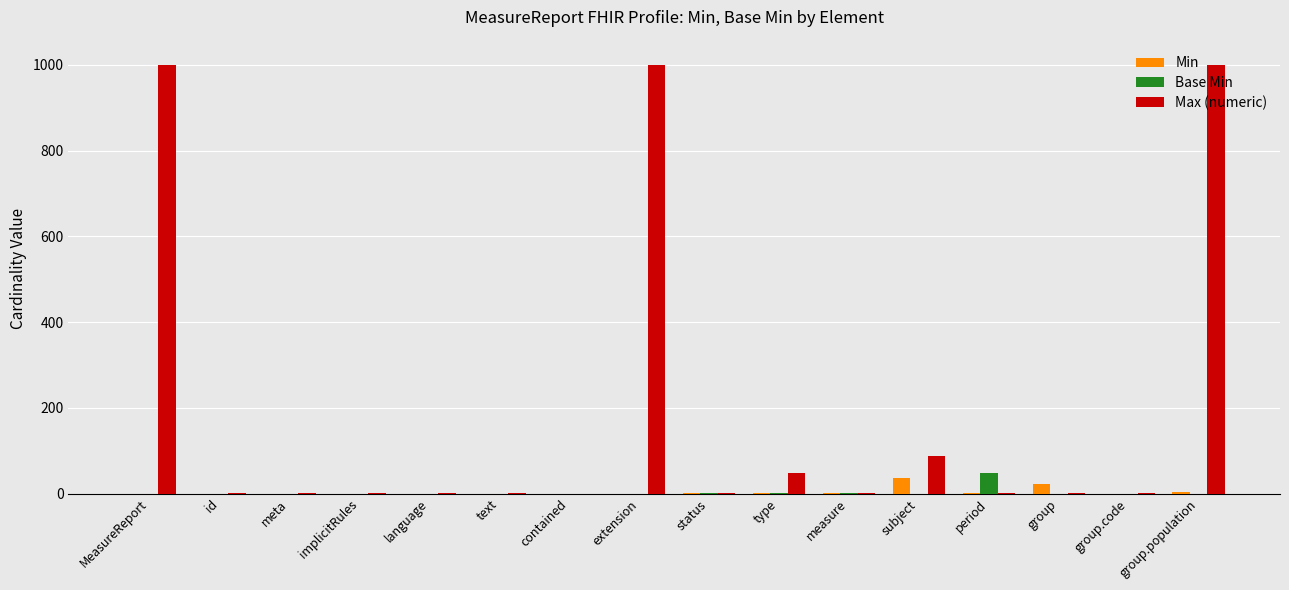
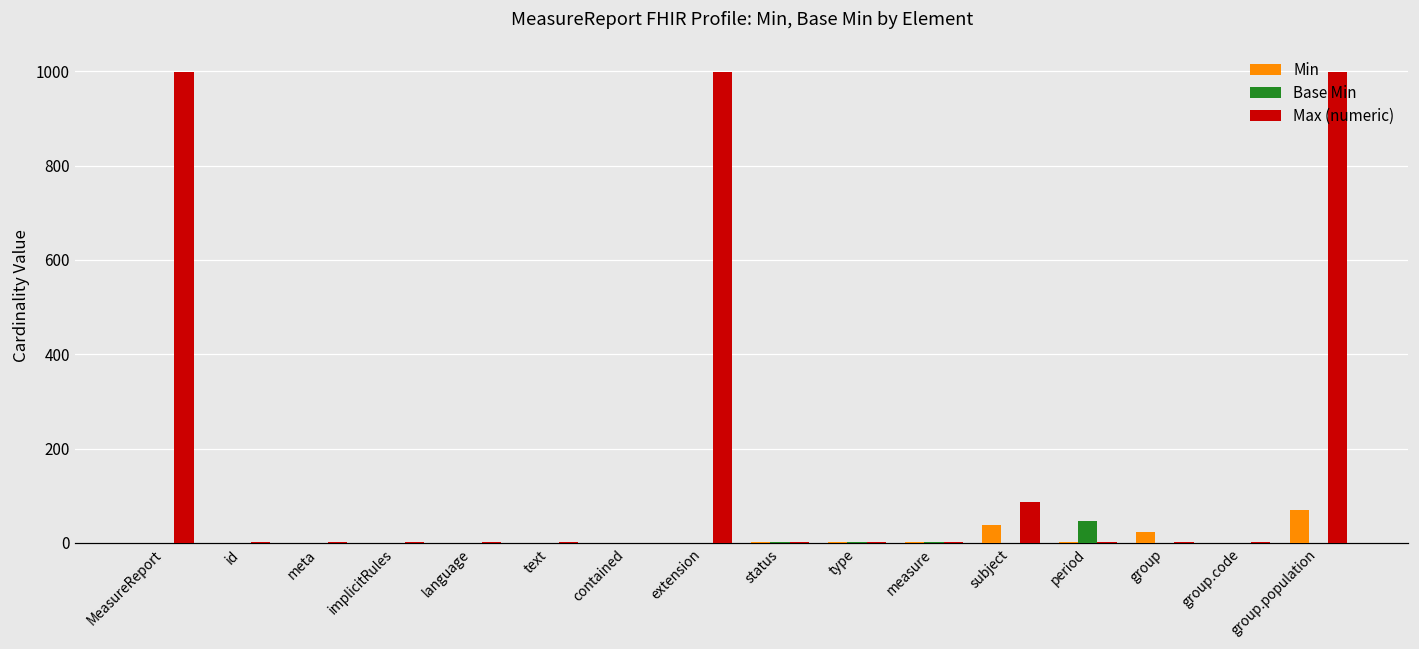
Max (numeric), type: 50 -> 0
Min, group.population: 0 -> 70
